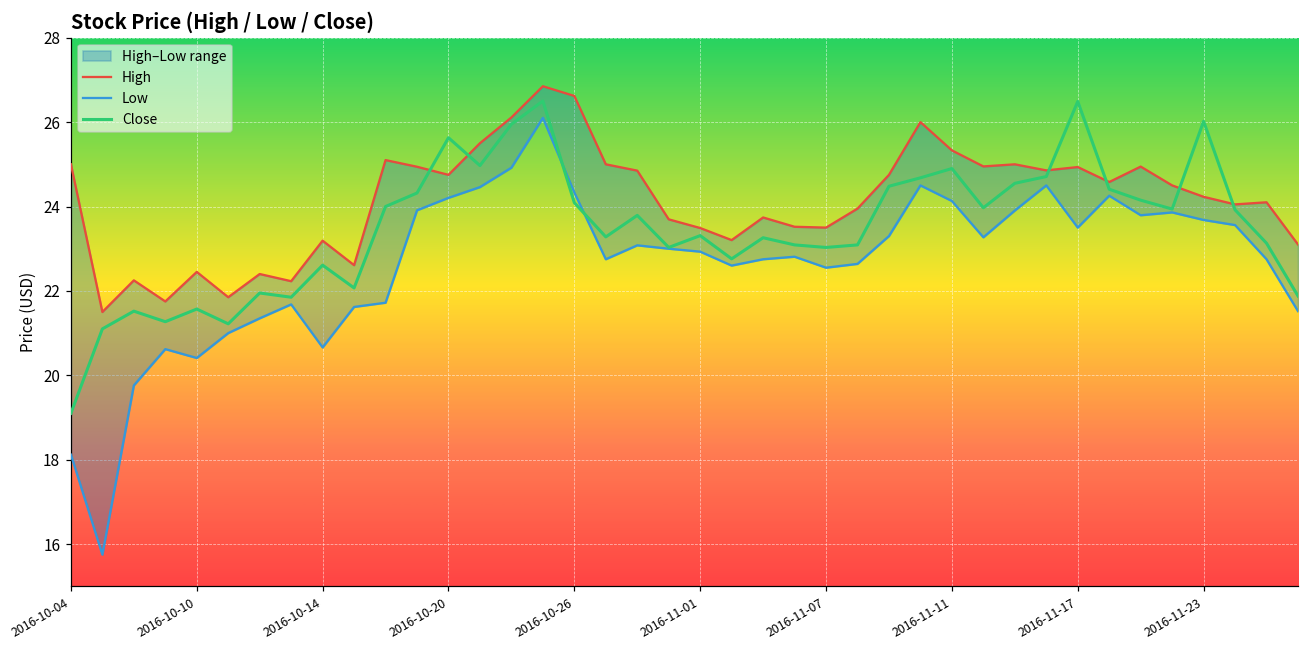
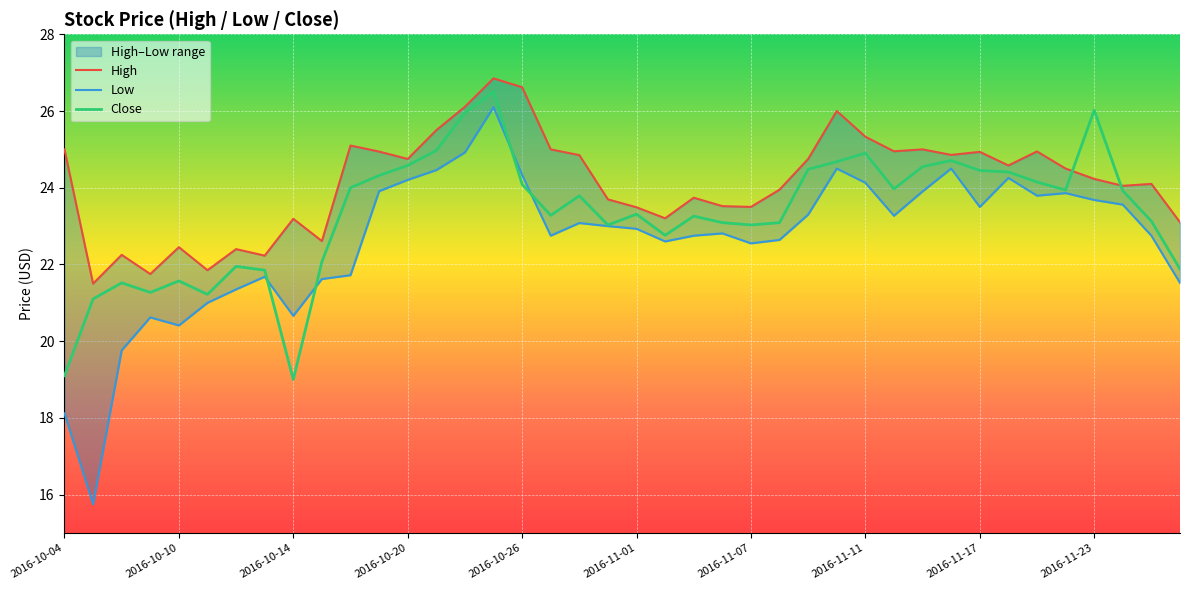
Close, 2016-10-14: 22.6 -> 19.0
Close, 2016-10-20: 25.6 -> 24.6
Close, 2016-11-17: 26.5 -> 24.5
